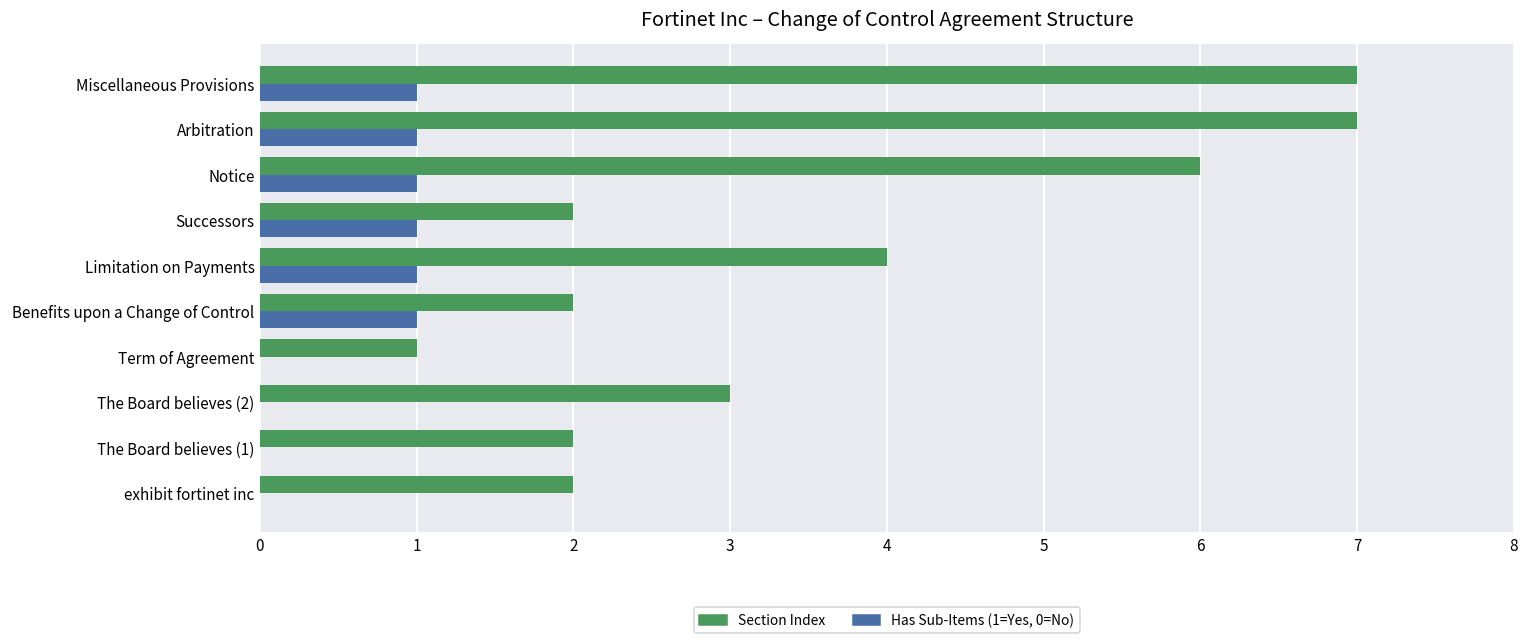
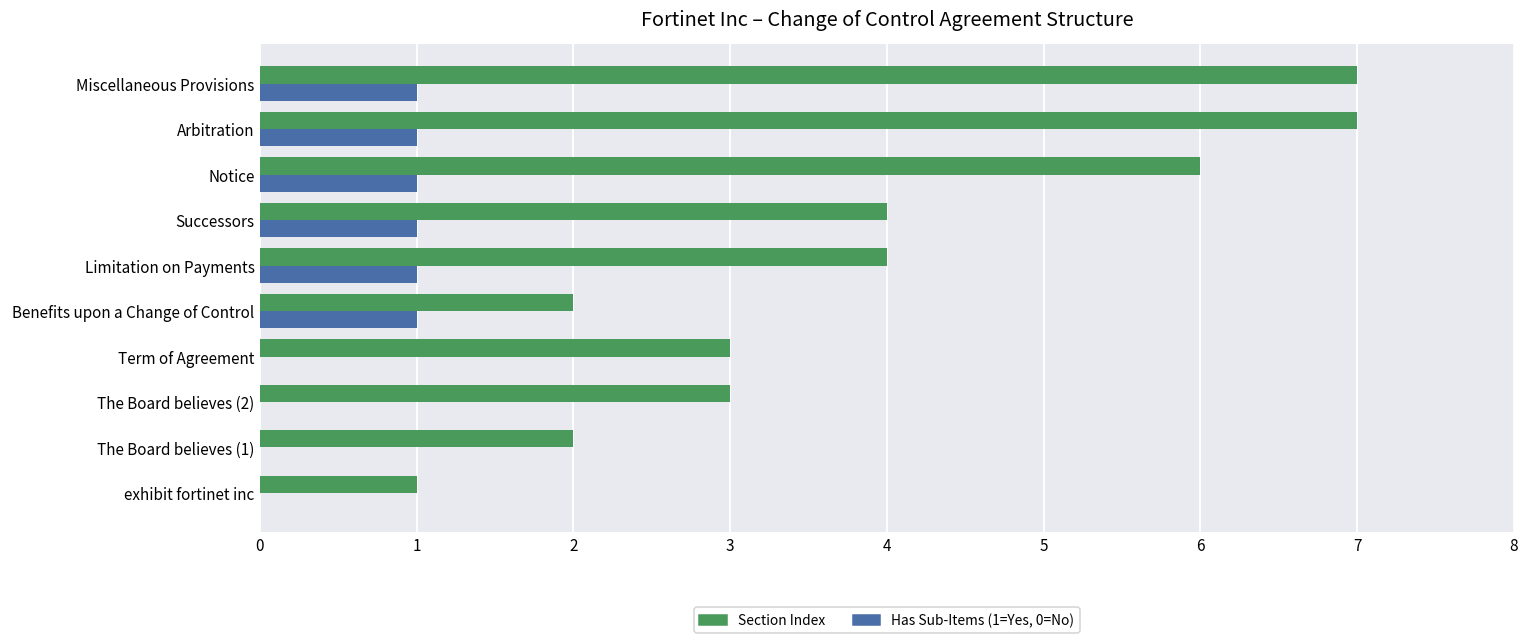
Section Index, Successors: 2 -> 4
Section Index, Term of Agreement: 1 -> 3
Section Index, exhibit fortinet inc: 2 -> 1
